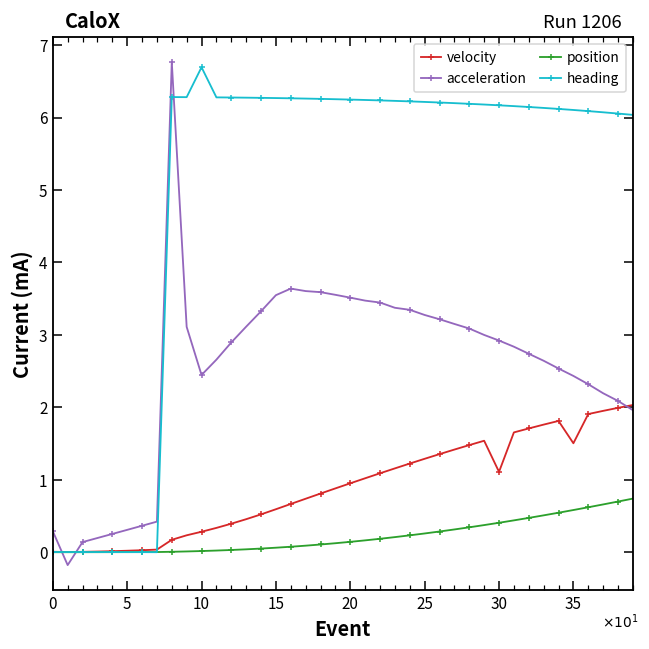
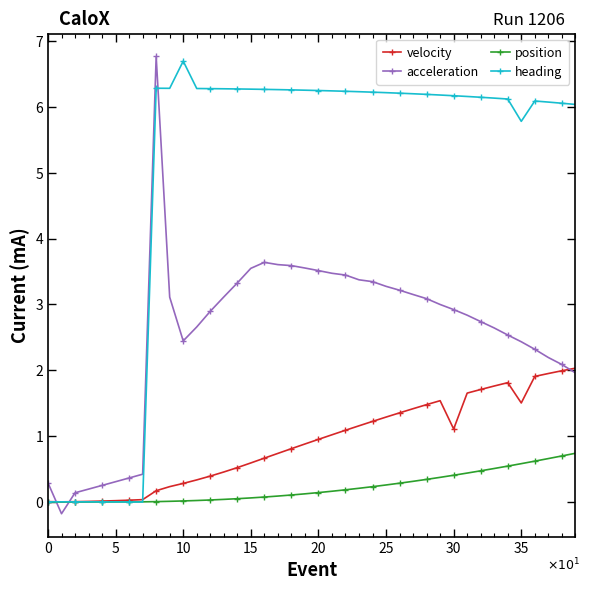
heading, 35: 6.1 -> 5.8
